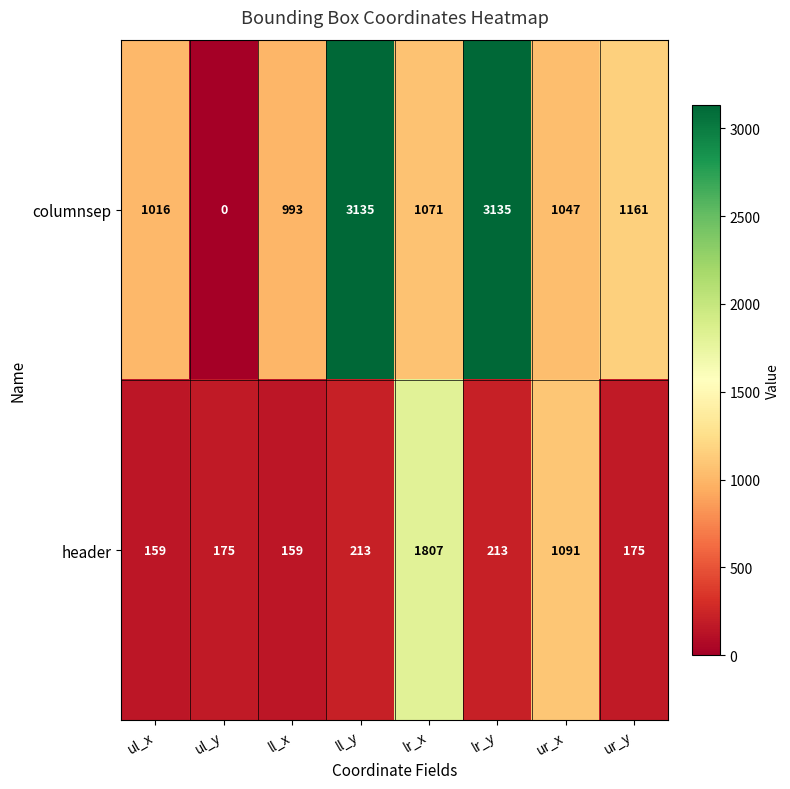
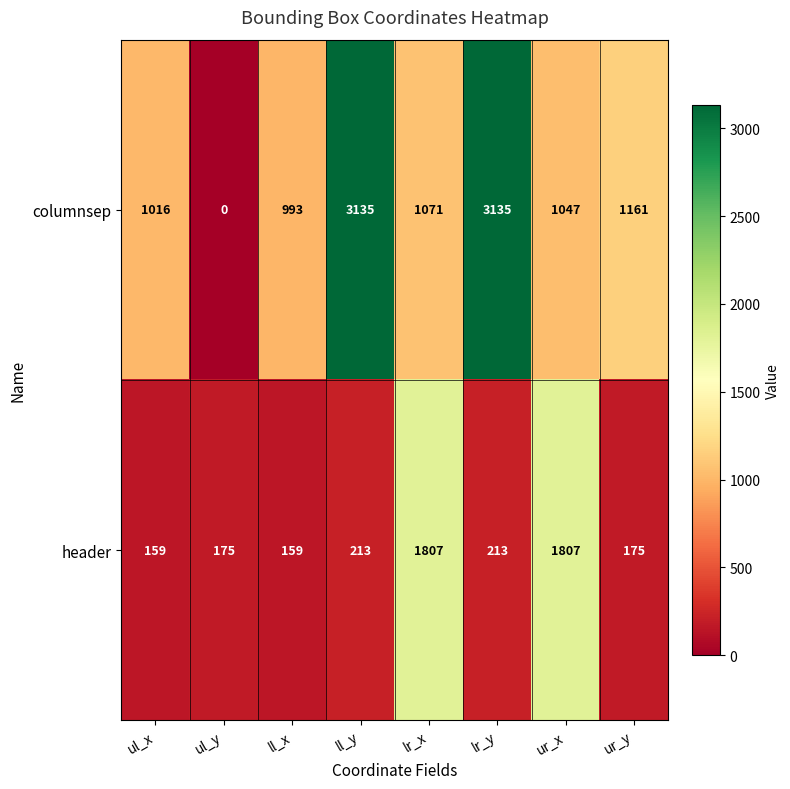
header, ur_x: 1091 -> 1807
